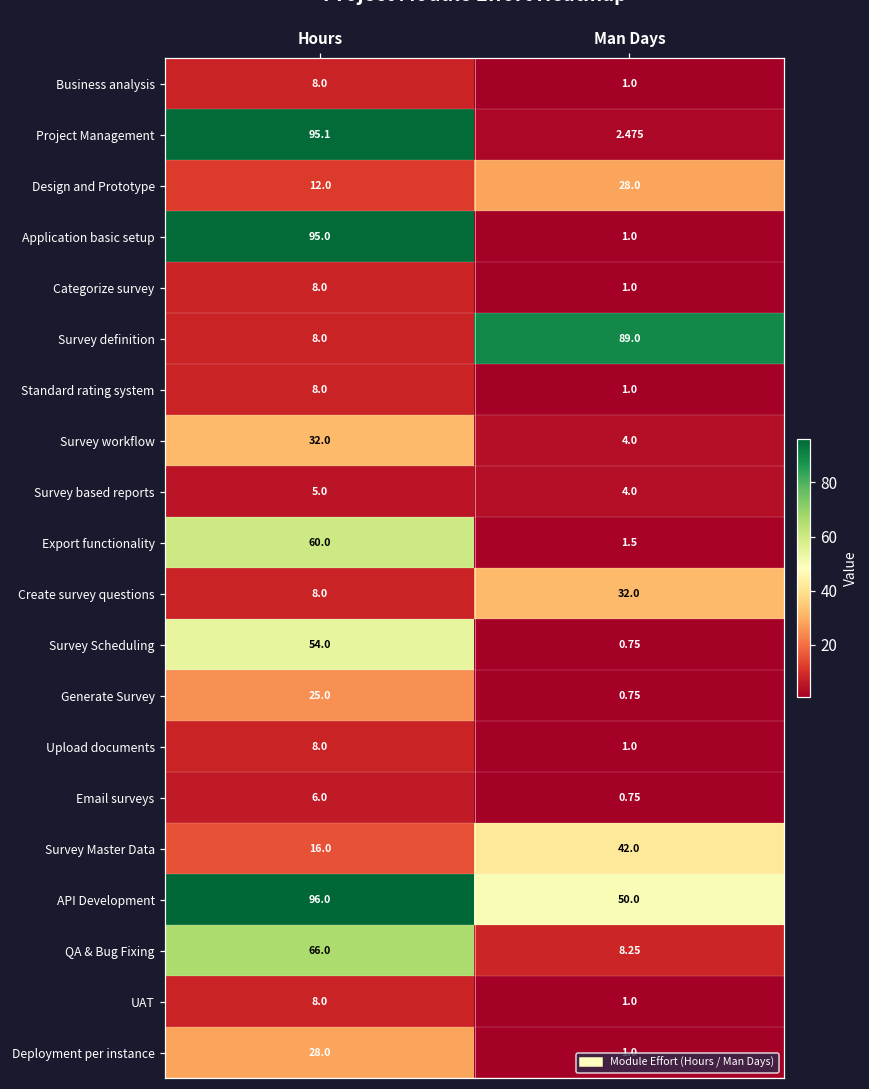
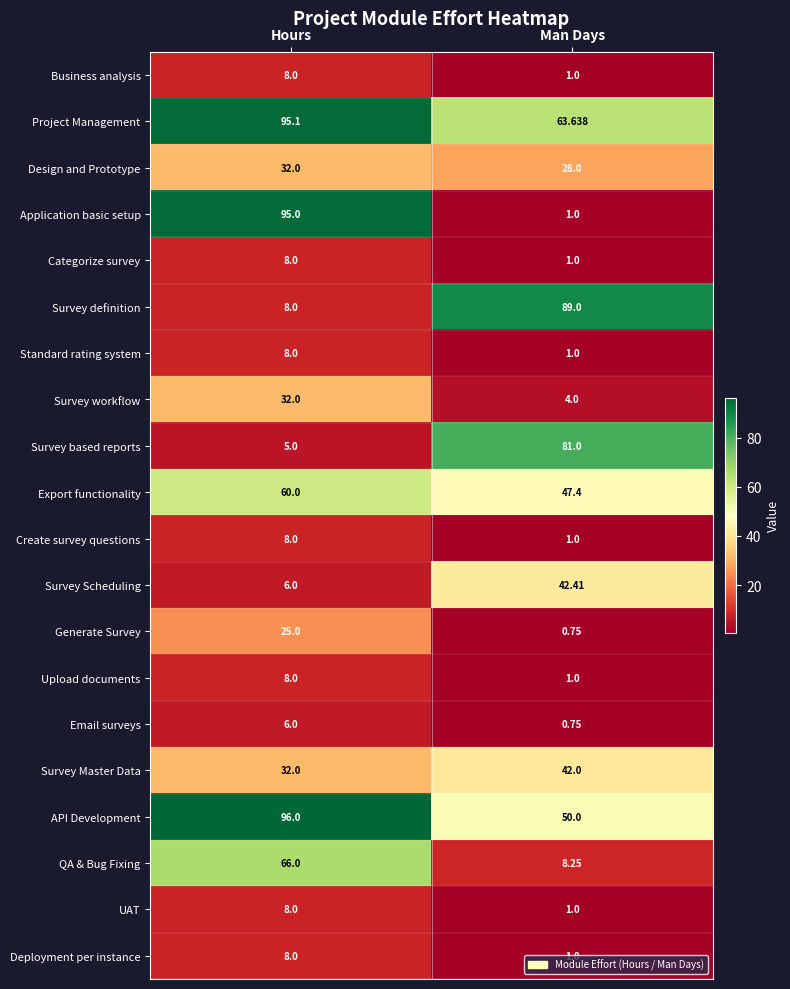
Project Management, Man Days: 2.475 -> 63.638
Design and Prototype, Hours: 12.0 -> 32.0
Survey based reports, Man Days: 4.0 -> 81.0
Export functionality, Man Days: 1.5 -> 47.4
Create survey questions, Man Days: 32.0 -> 1.0
Survey Scheduling, Hours: 54.0 -> 6.0
Survey Scheduling, Man Days: 0.75 -> 42.41
Survey Master Data, Hours: 16.0 -> 32.0
Deployment per instance, Hours: 28.0 -> 8.0
